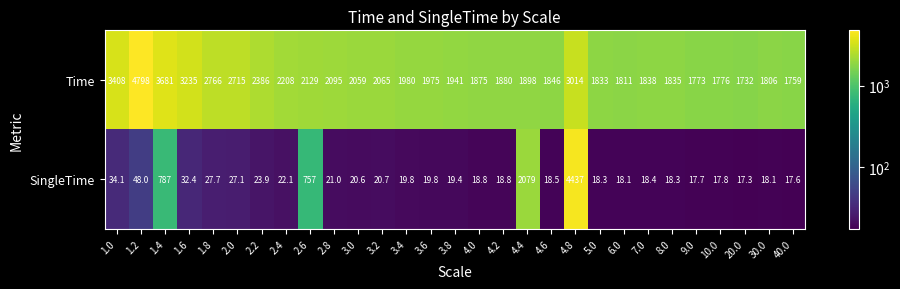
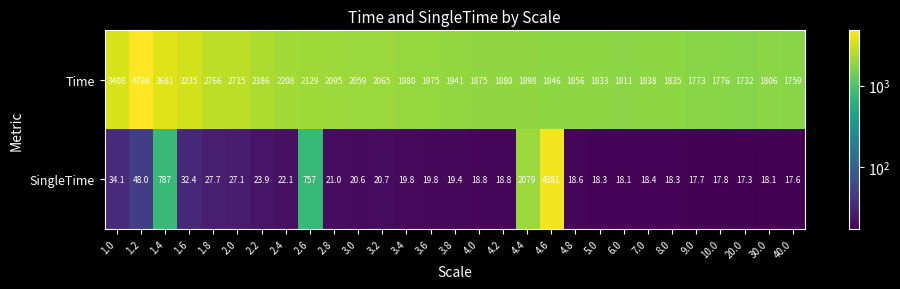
Time, 4.8: 3014 -> 1856
SingleTime, 4.6: 18.5 -> 4381
SingleTime, 4.8: 4437 -> 18.6
